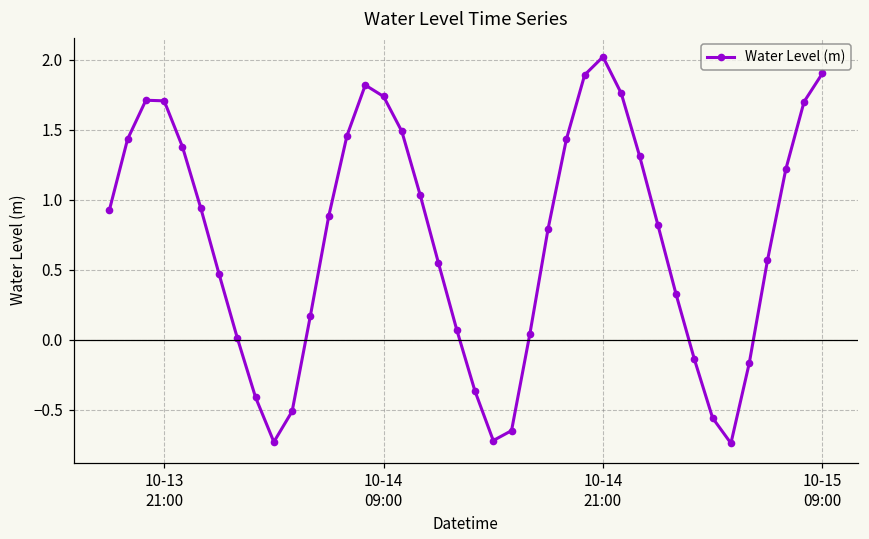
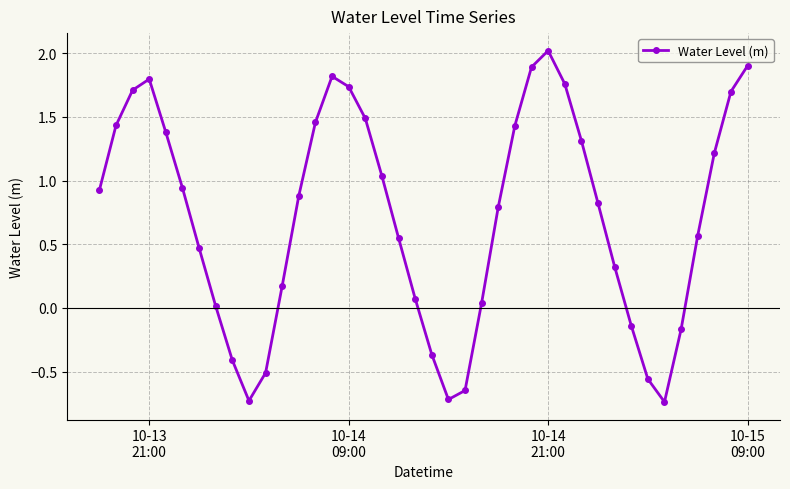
10-13 21:00: 1.71 -> 1.80
